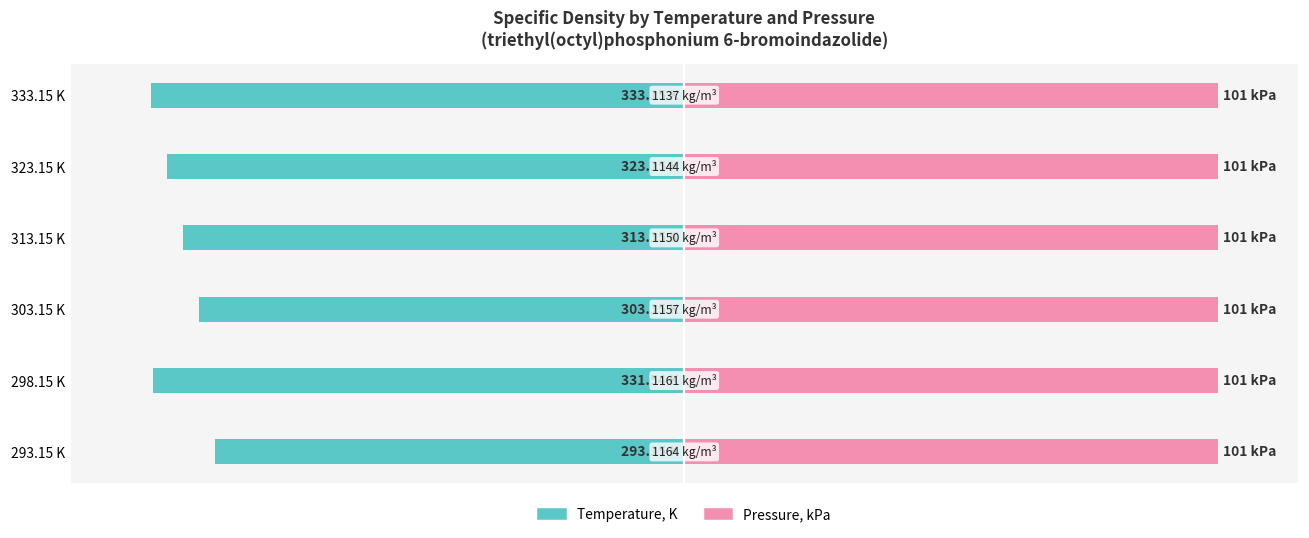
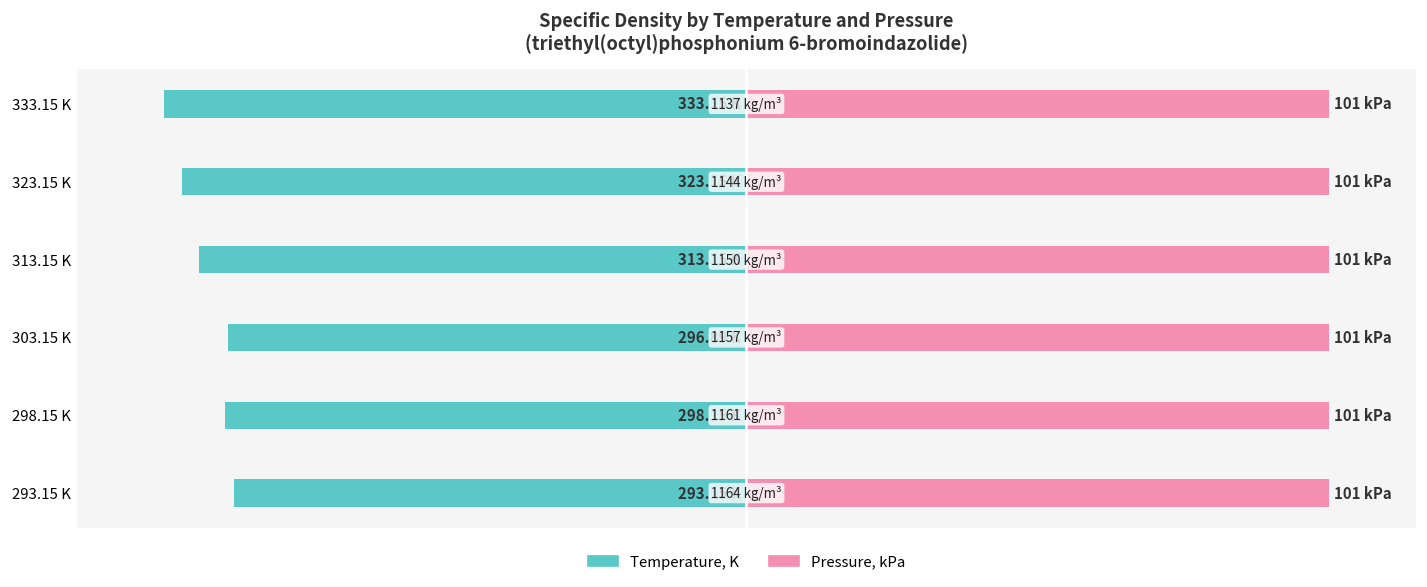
Temperature, K, 303.15 K: 303.15 -> 296.89
Temperature, K, 298.15 K: 331.54 -> 298.15
